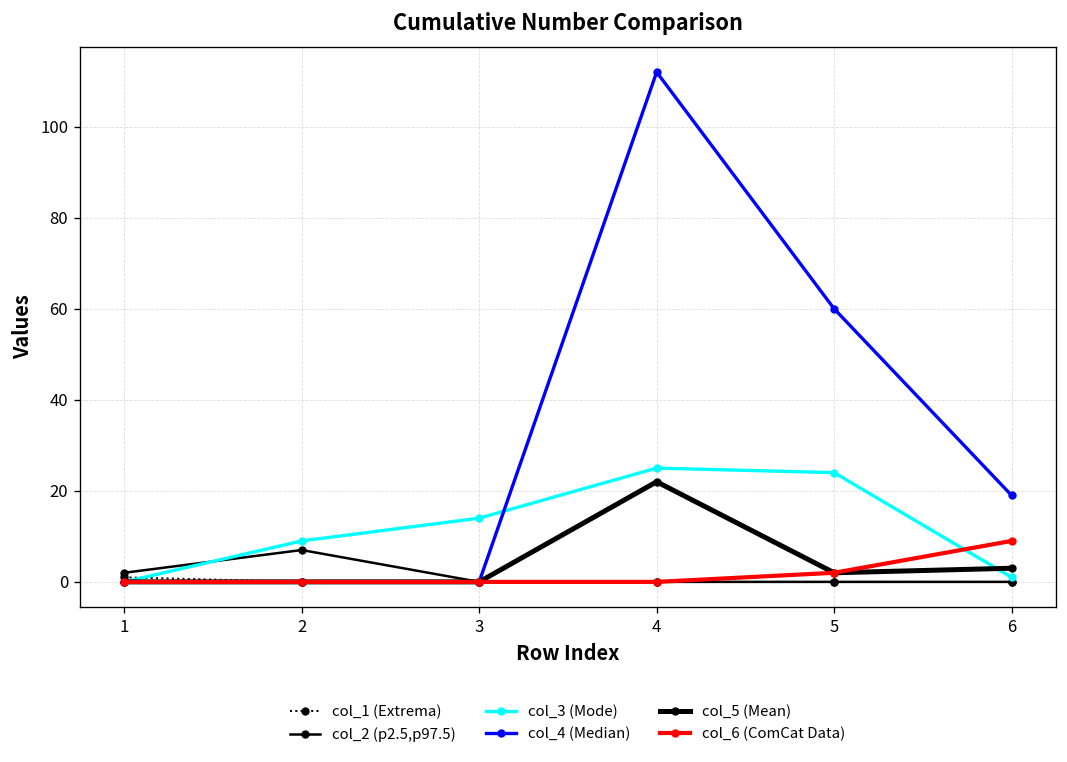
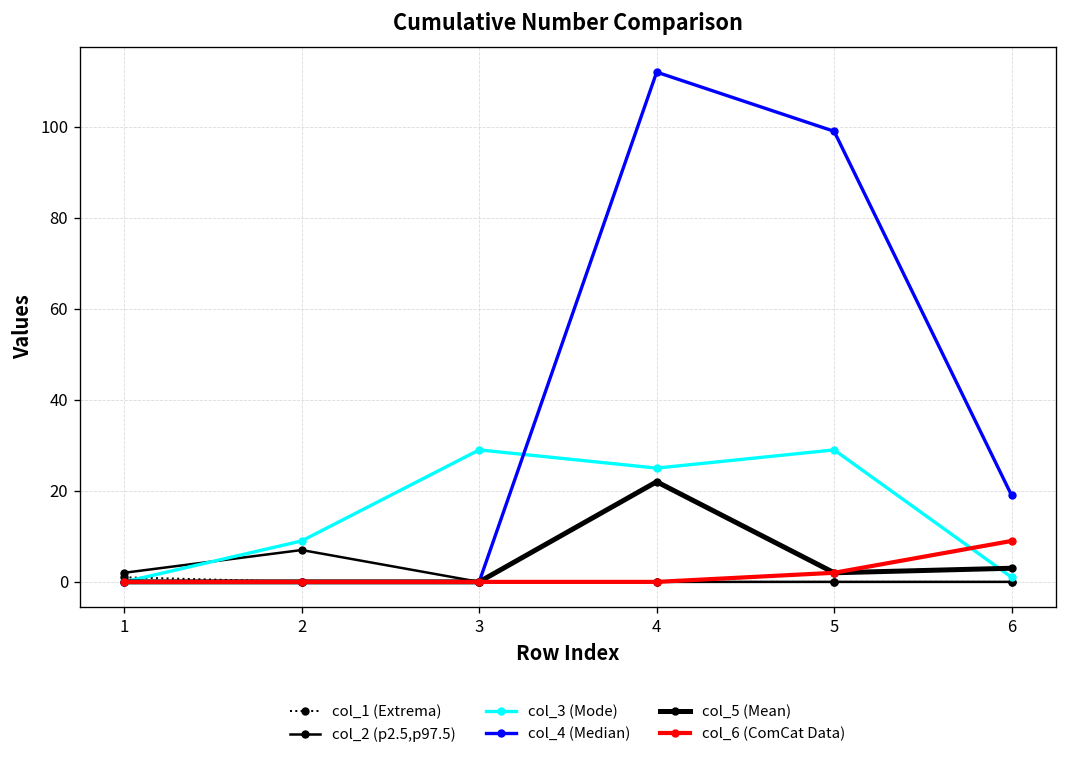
col_3 (Mode), 3: 14 -> 29
col_3 (Mode), 5: 24 -> 29
col_4 (Median), 5: 60 -> 99
